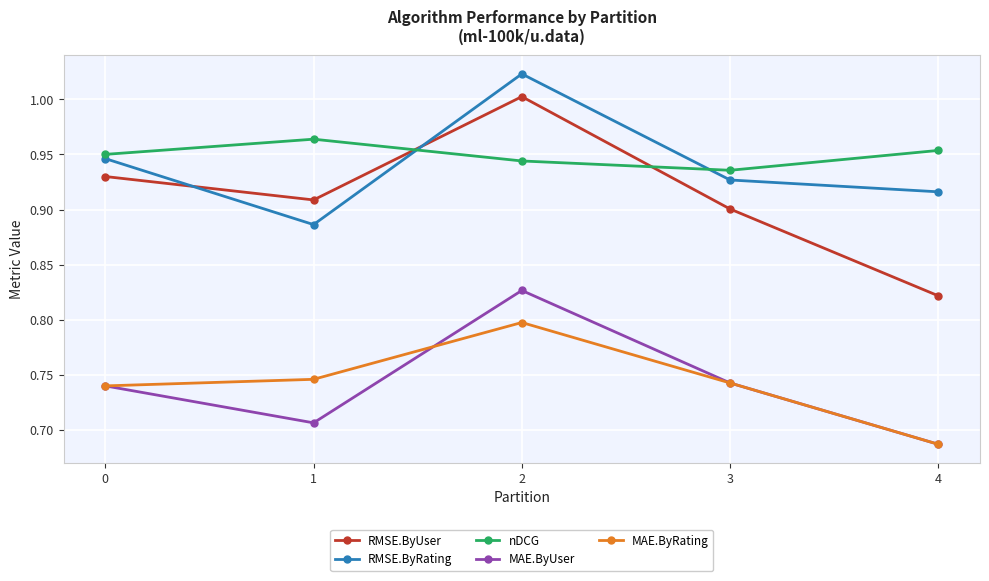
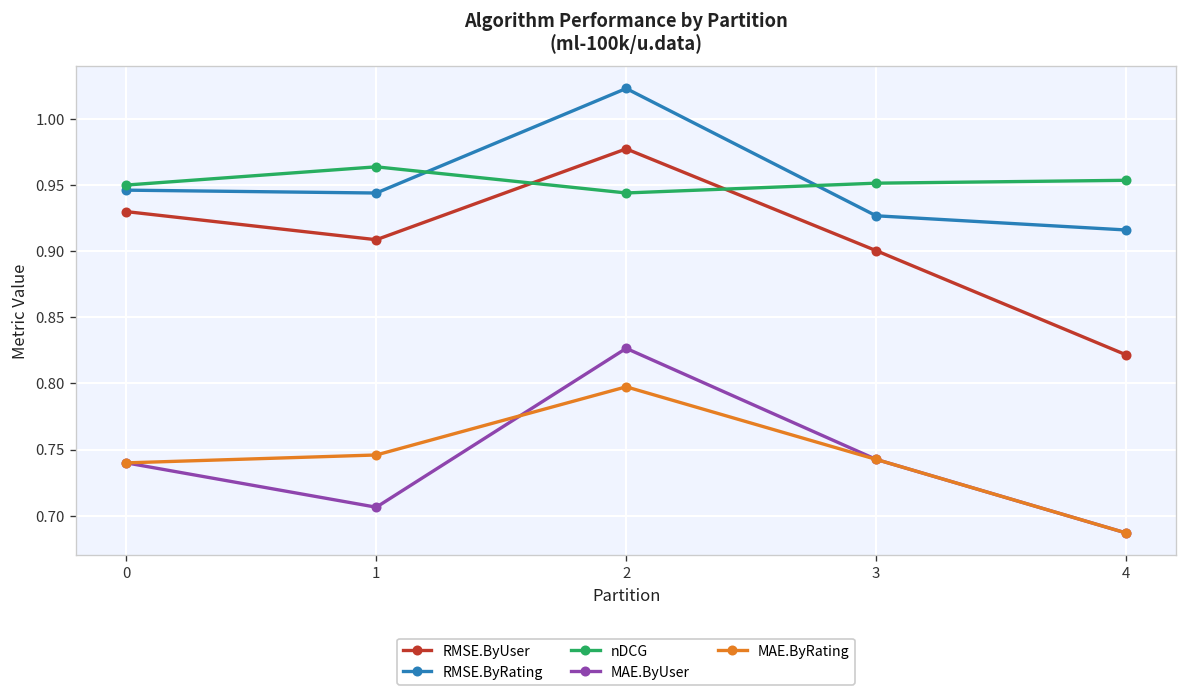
RMSE.ByRating, 1: 0.886 -> 0.944
RMSE.ByUser, 2: 1.002 -> 0.977
nDCG, 3: 0.936 -> 0.951
